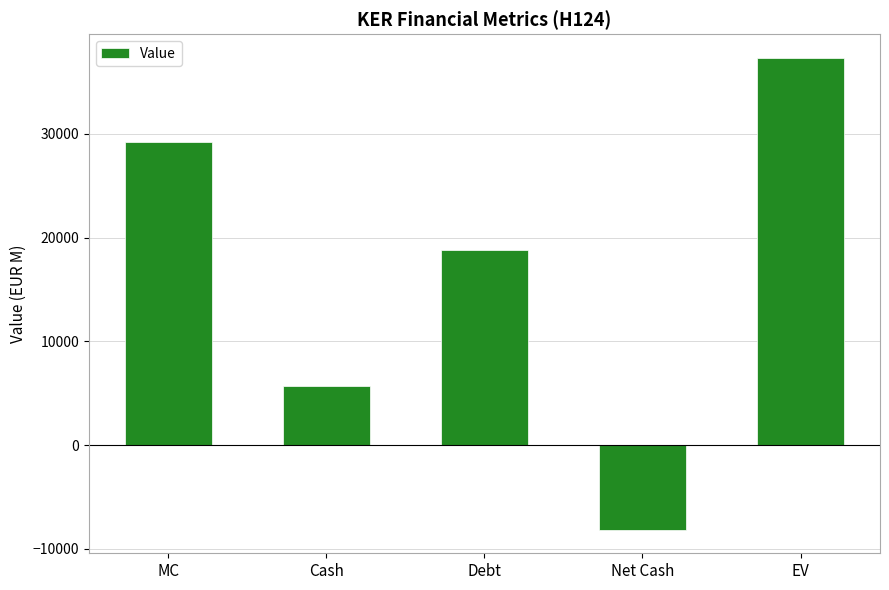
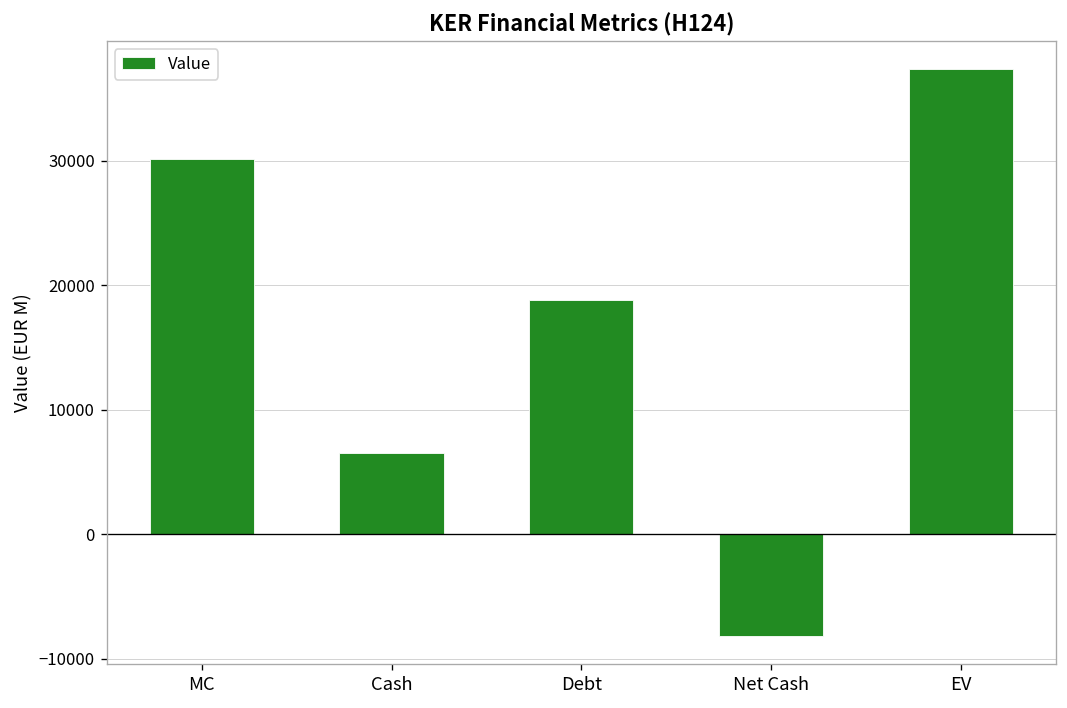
MC: 29200 -> 30200
Cash: 5700 -> 6500
